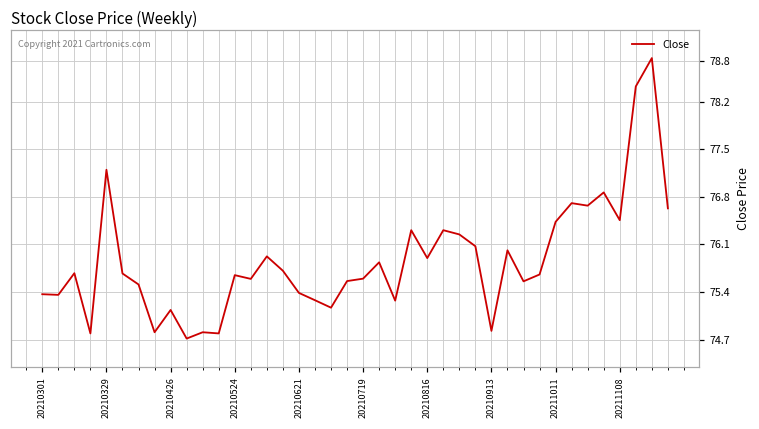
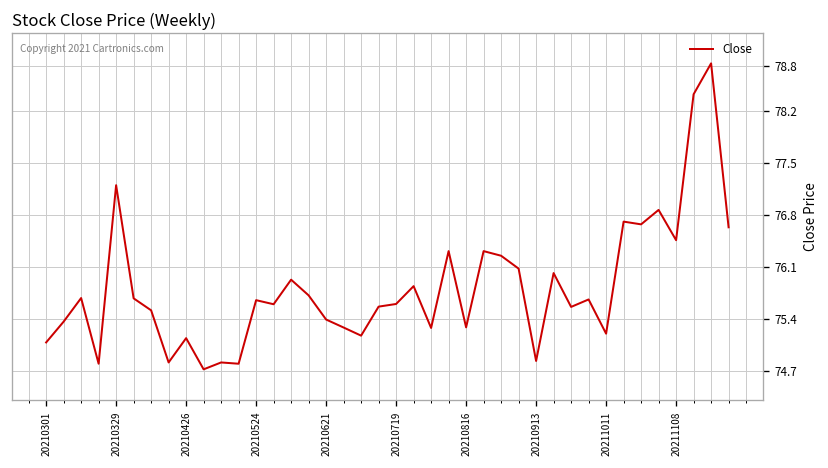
20210301: 75.4 -> 75.1
20210816: 75.9 -> 75.3
20211011: 76.4 -> 75.2
